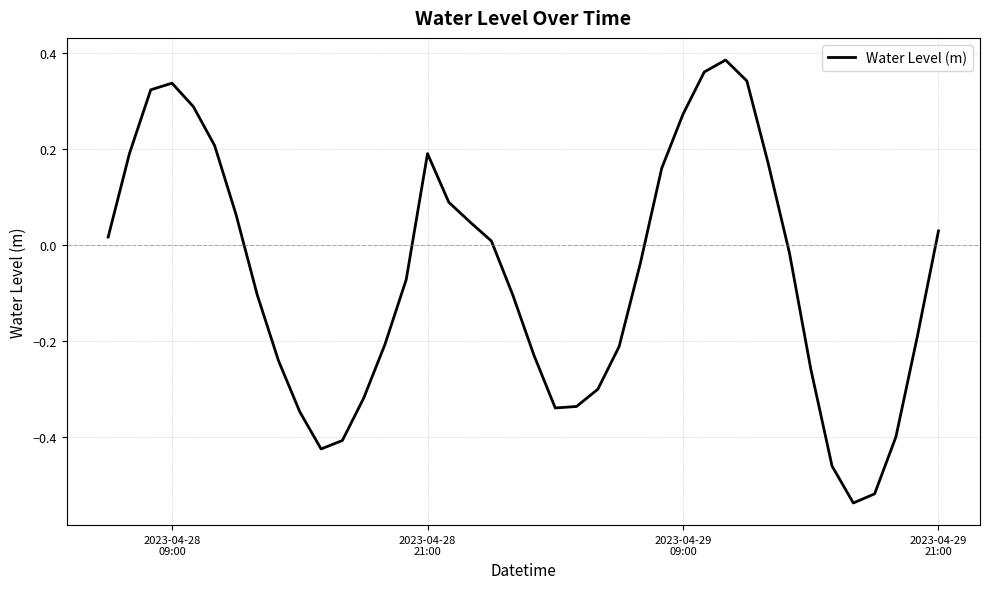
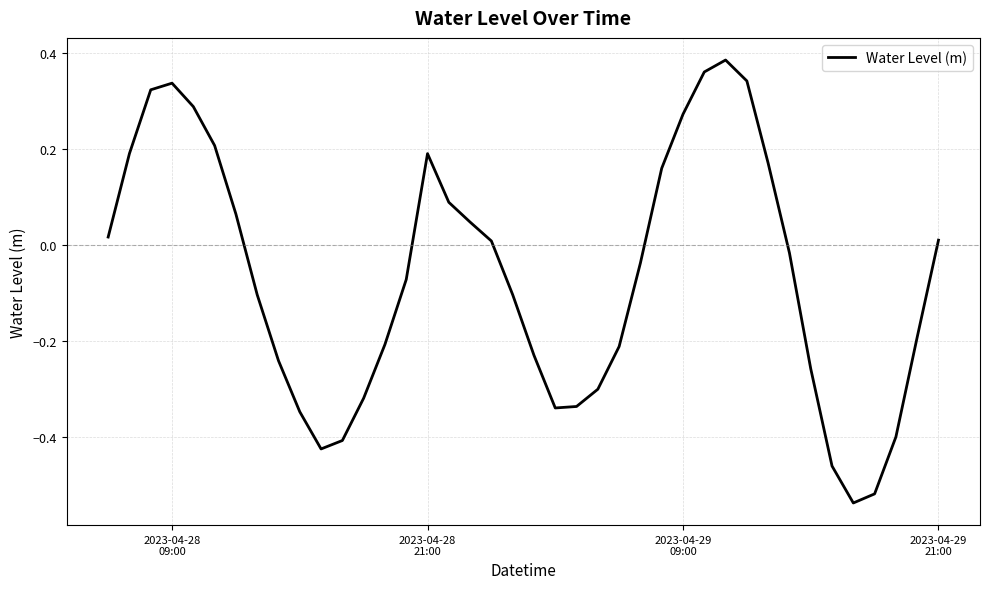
2023-04-29 21:00: 0.03 -> 0.01
